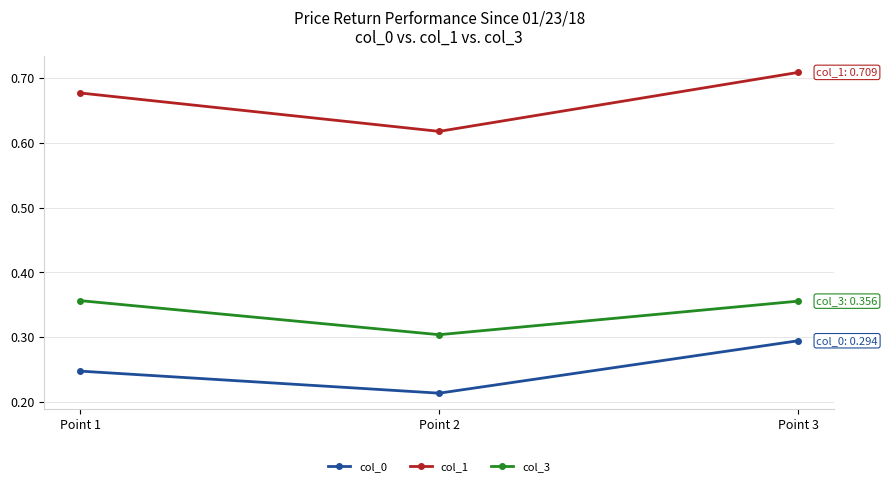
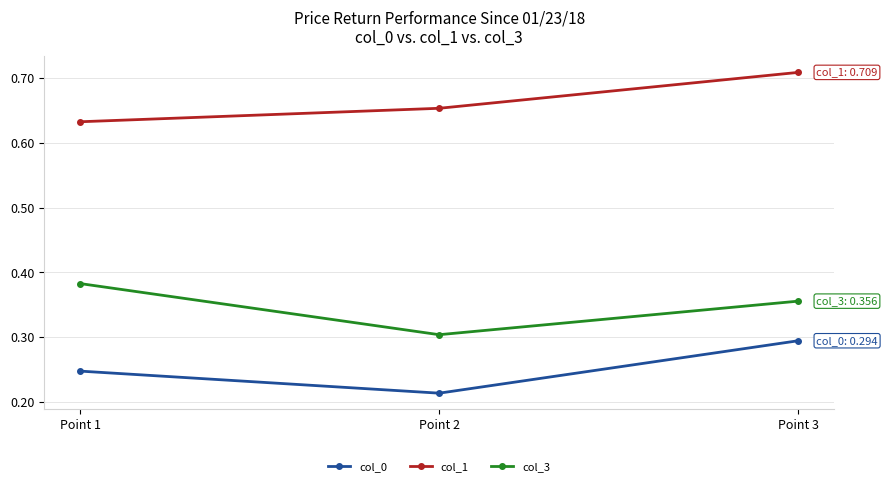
col_1, Point 1: 0.68 -> 0.63
col_3, Point 1: 0.36 -> 0.38
col_1, Point 2: 0.62 -> 0.65
